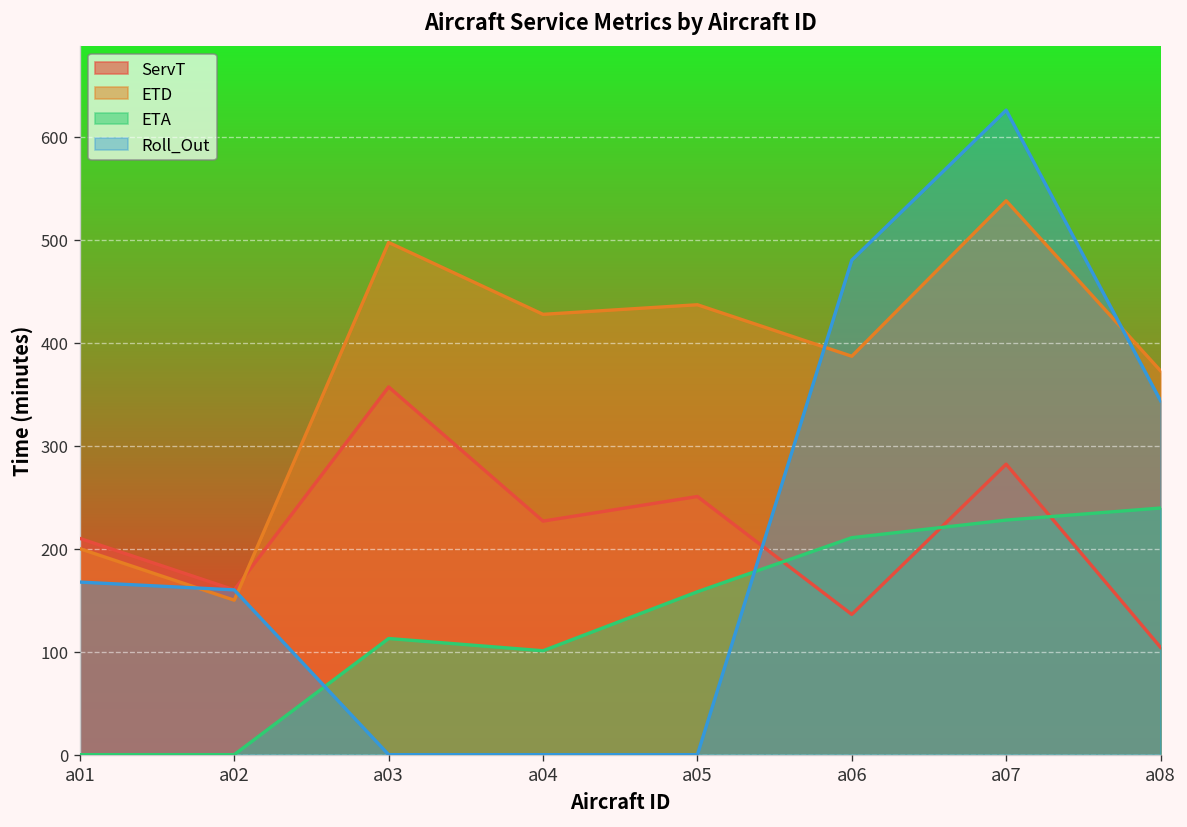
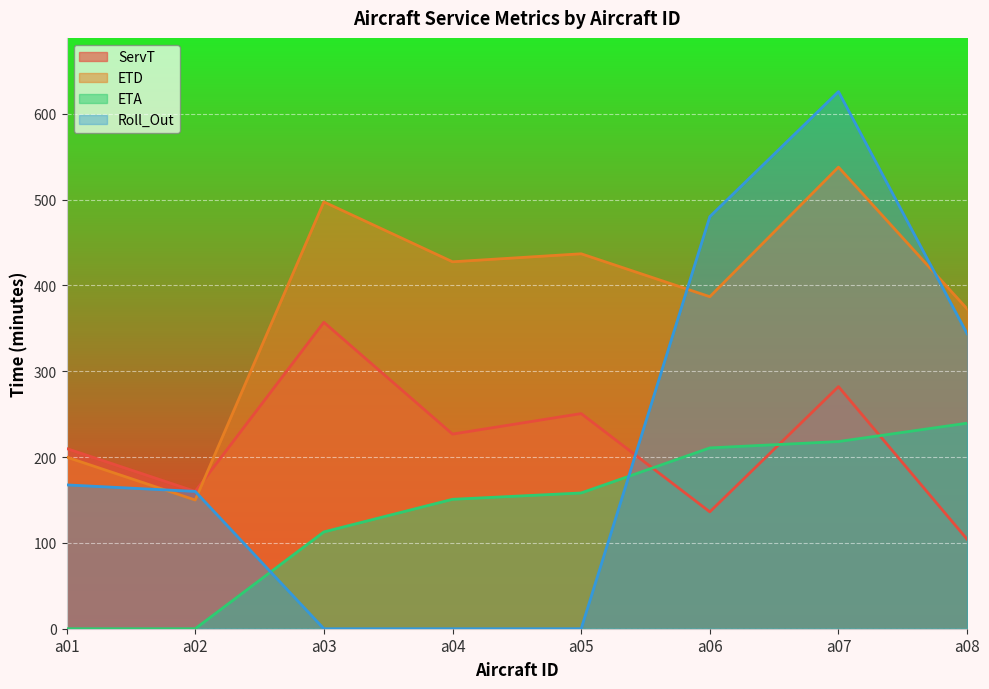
ETA, a04: 100 -> 150
ETA, a07: 230 -> 220
